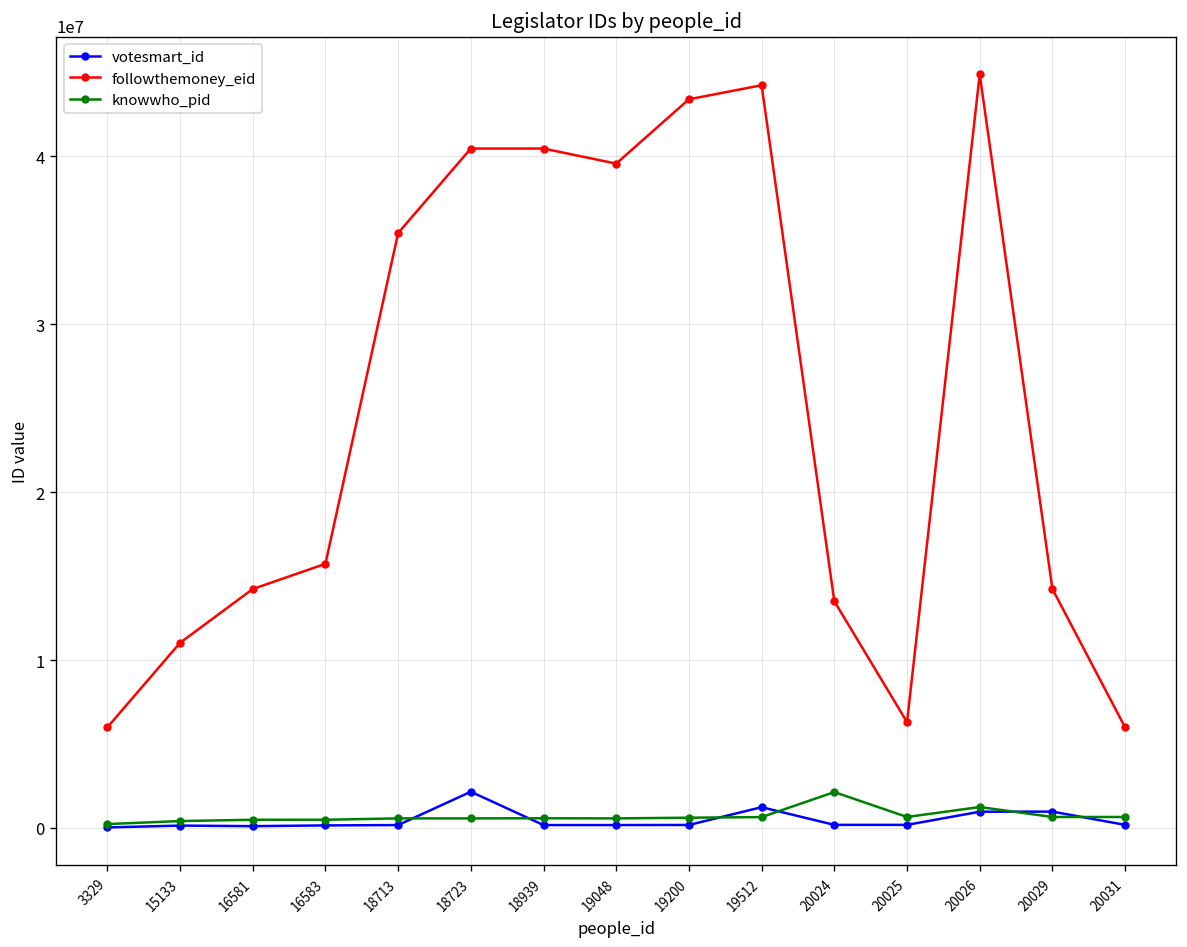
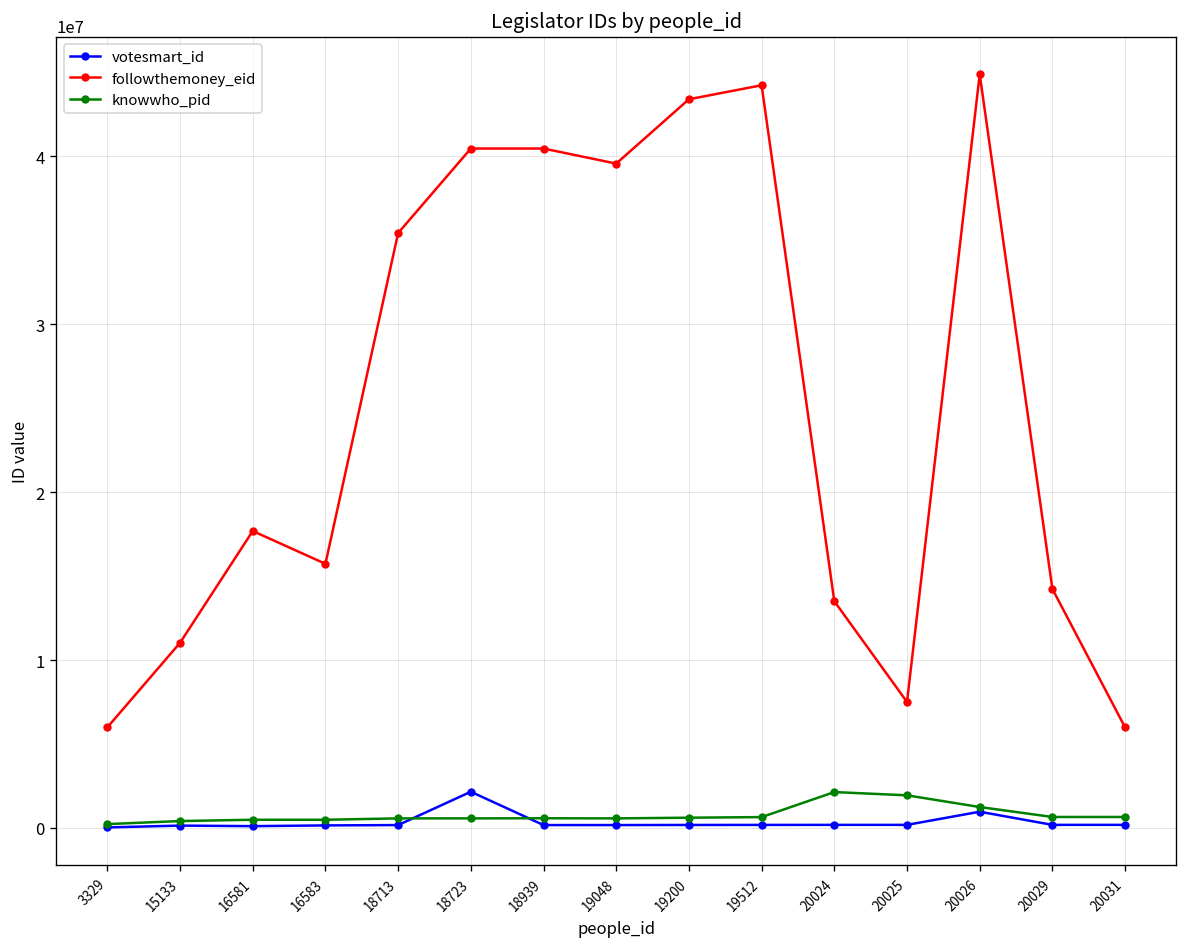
followthemoney_eid, 16581: 14200000 -> 17700000
votesmart_id, 19512: 1200000 -> 200000
followthemoney_eid, 20025: 6300000 -> 7500000
knowwho_pid, 20025: 700000 -> 1900000
votesmart_id, 20029: 1000000 -> 200000
